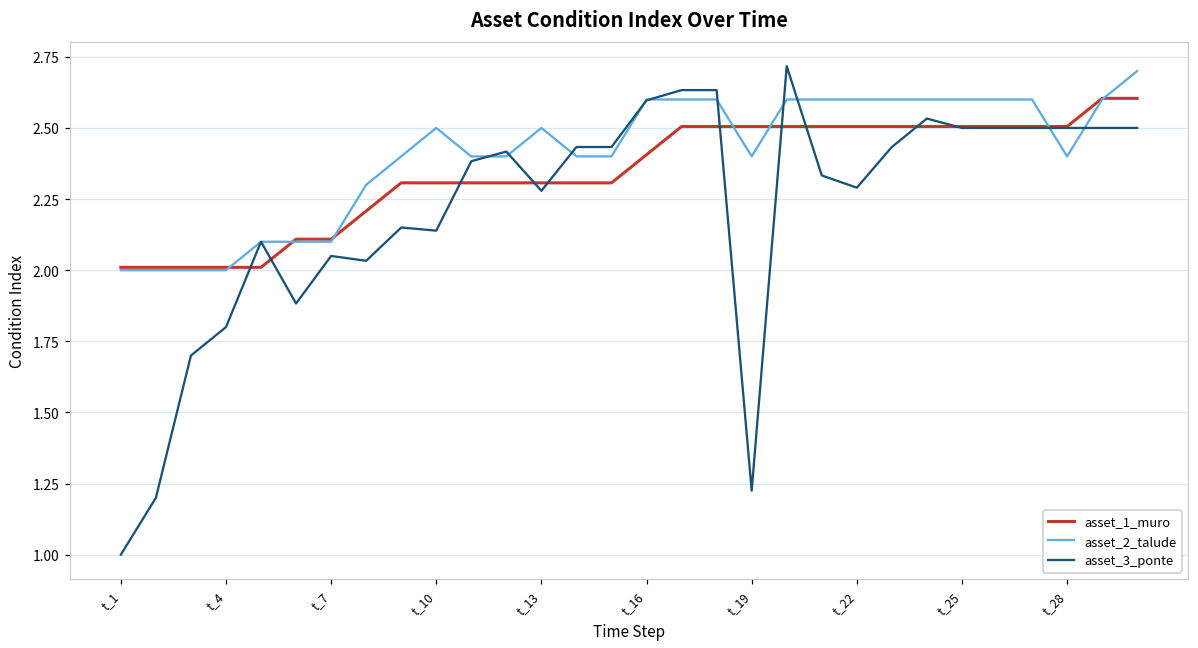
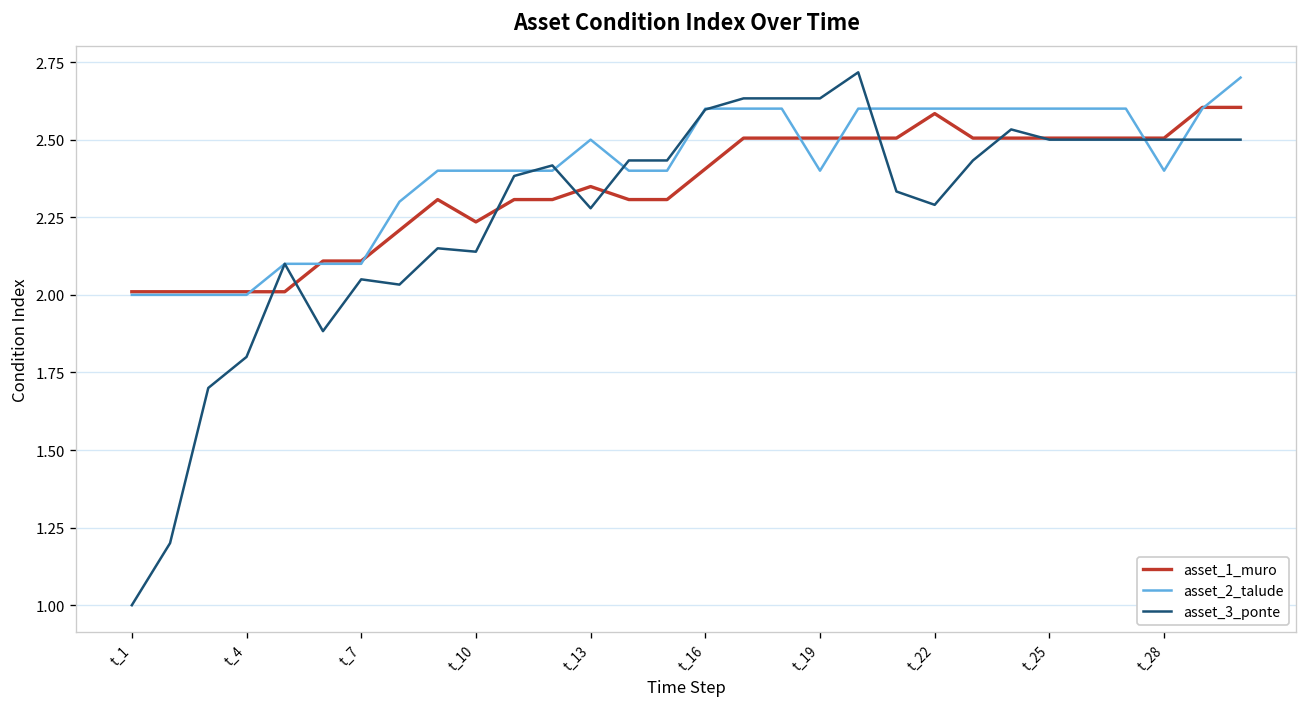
asset_1_muro, t_10: 2.31 -> 2.24
asset_2_talude, t_10: 2.5 -> 2.4
asset_1_muro, t_13: 2.31 -> 2.35
asset_3_ponte, t_19: 1.23 -> 2.63
asset_1_muro, t_22: 2.51 -> 2.58
